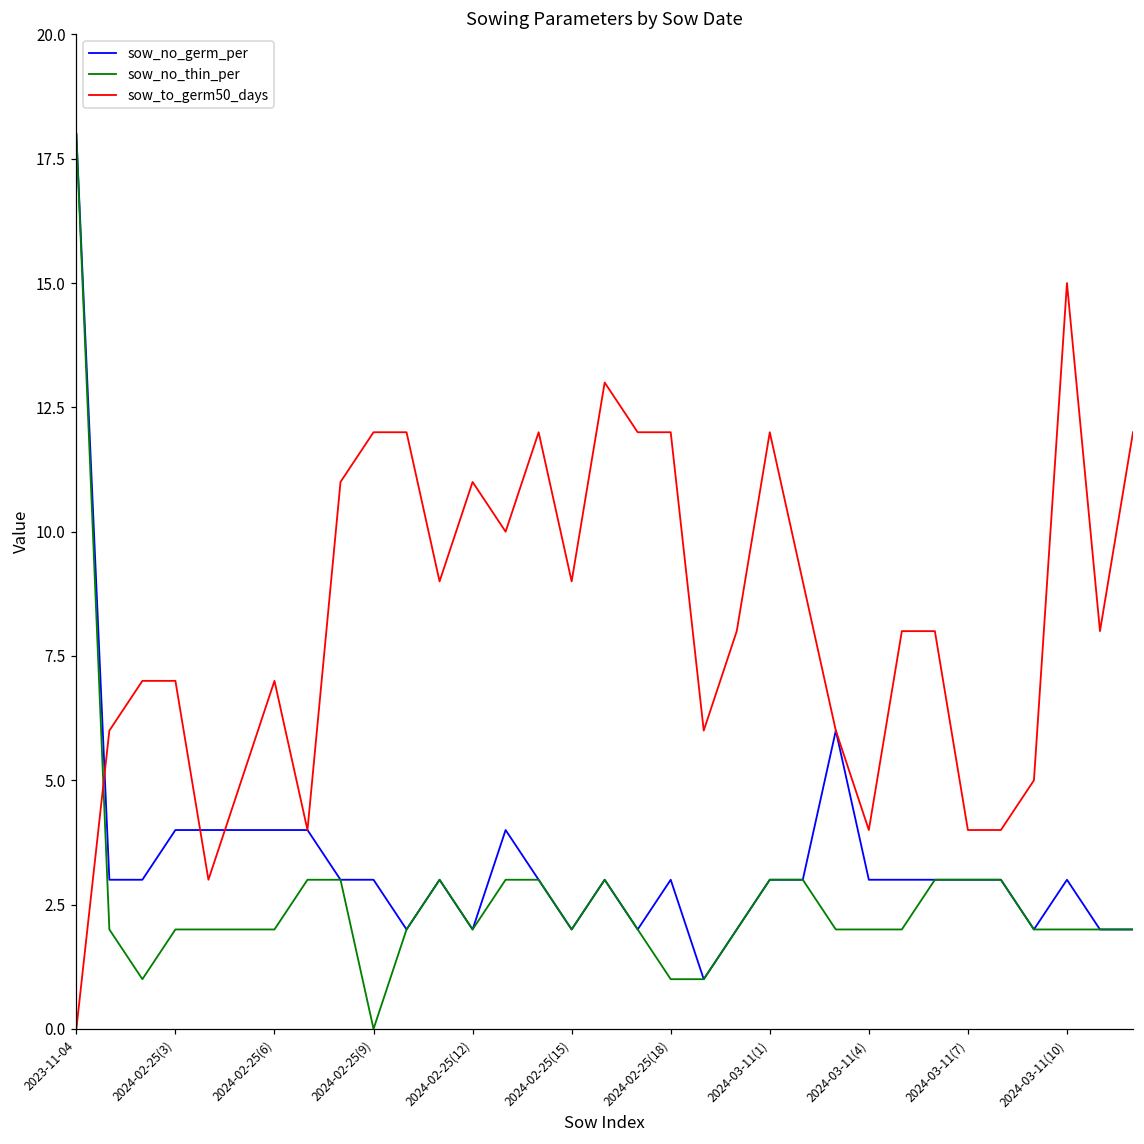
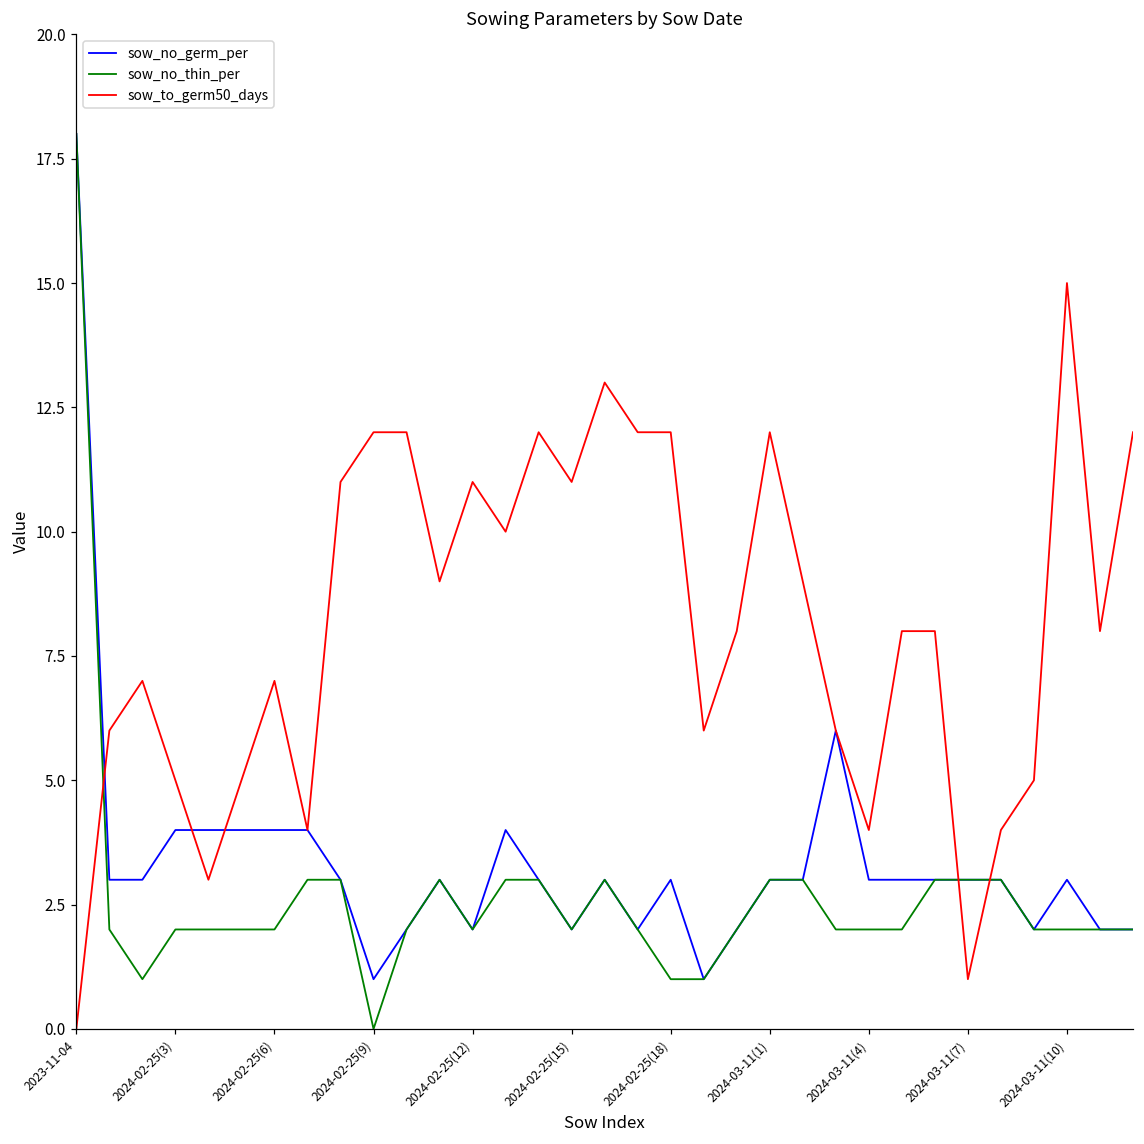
sow_to_germ50_days, 2024-02-25(3): 7 -> 5
sow_no_germ_per, 2024-02-25(9): 3 -> 1
sow_to_germ50_days, 2024-02-25(15): 9 -> 11
sow_to_germ50_days, 2024-03-11(7): 4 -> 1
